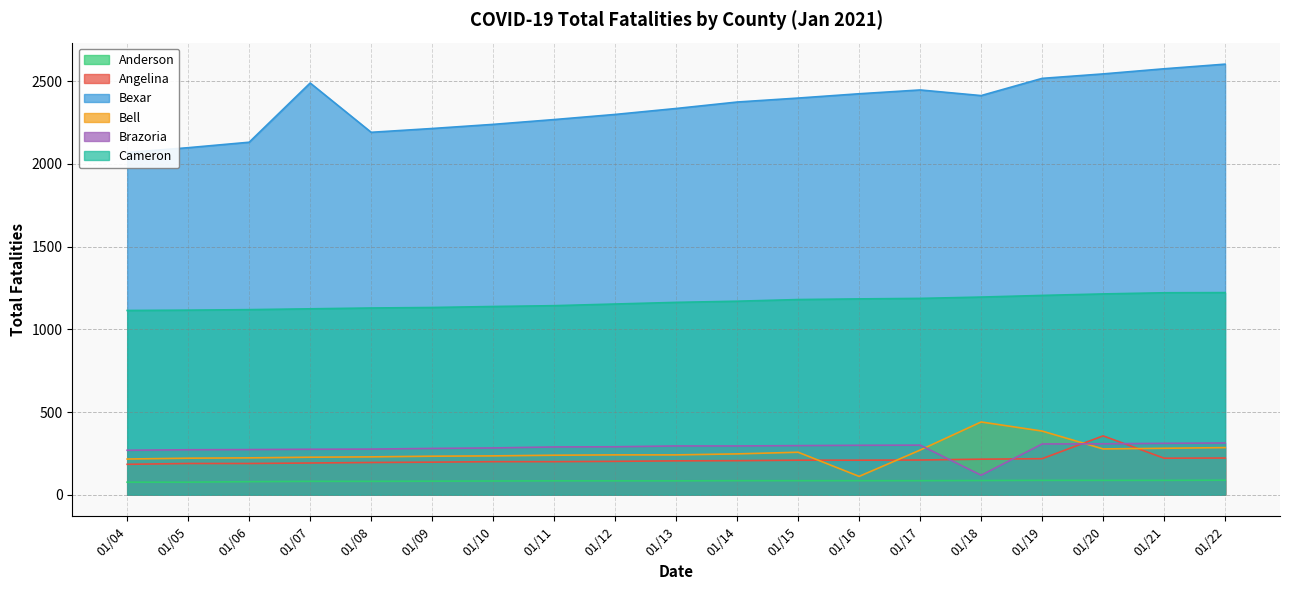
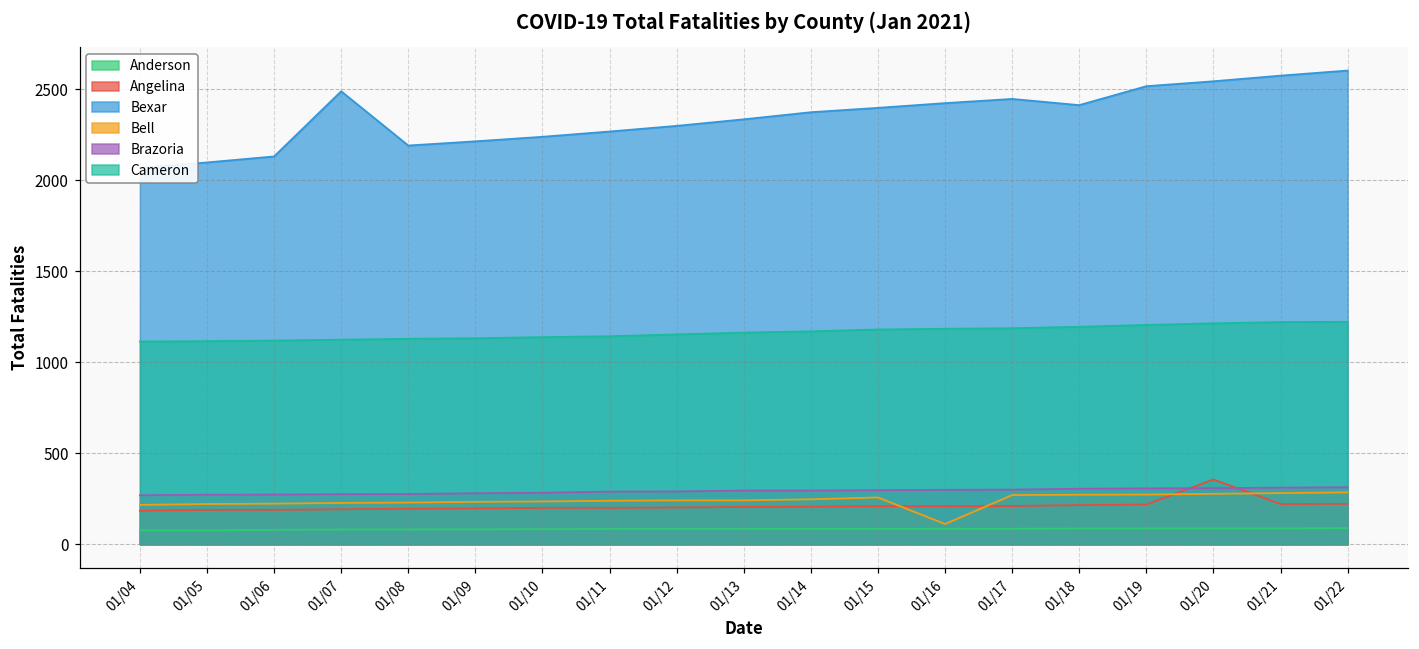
Bell, 01/18: 440 -> 270
Brazoria, 01/18: 120 -> 310
Bell, 01/19: 390 -> 270
